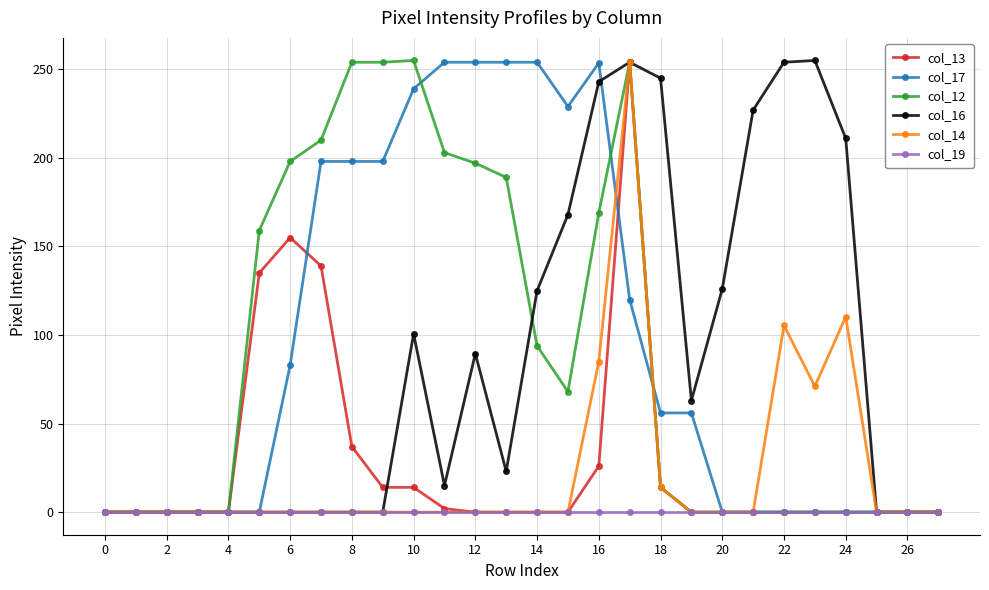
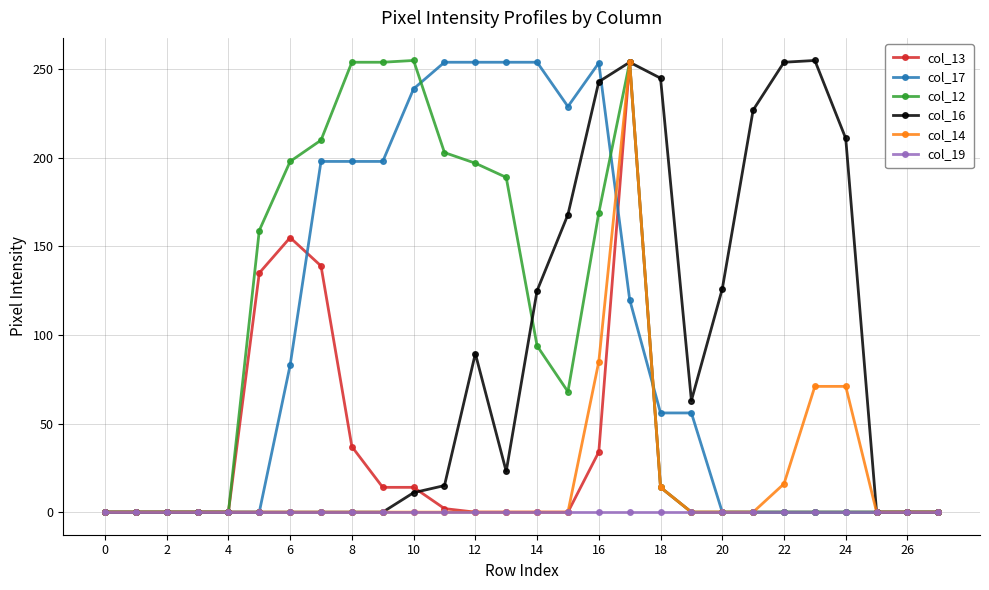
col_16, 10: 101 -> 11
col_13, 16: 26 -> 34
col_14, 22: 105 -> 16
col_14, 24: 110 -> 71
